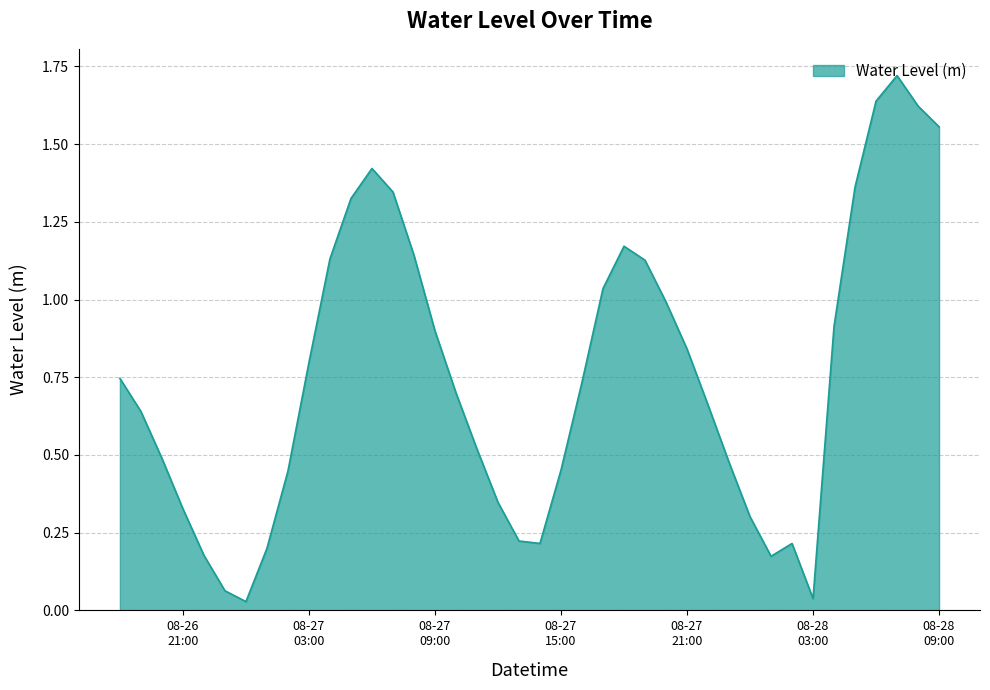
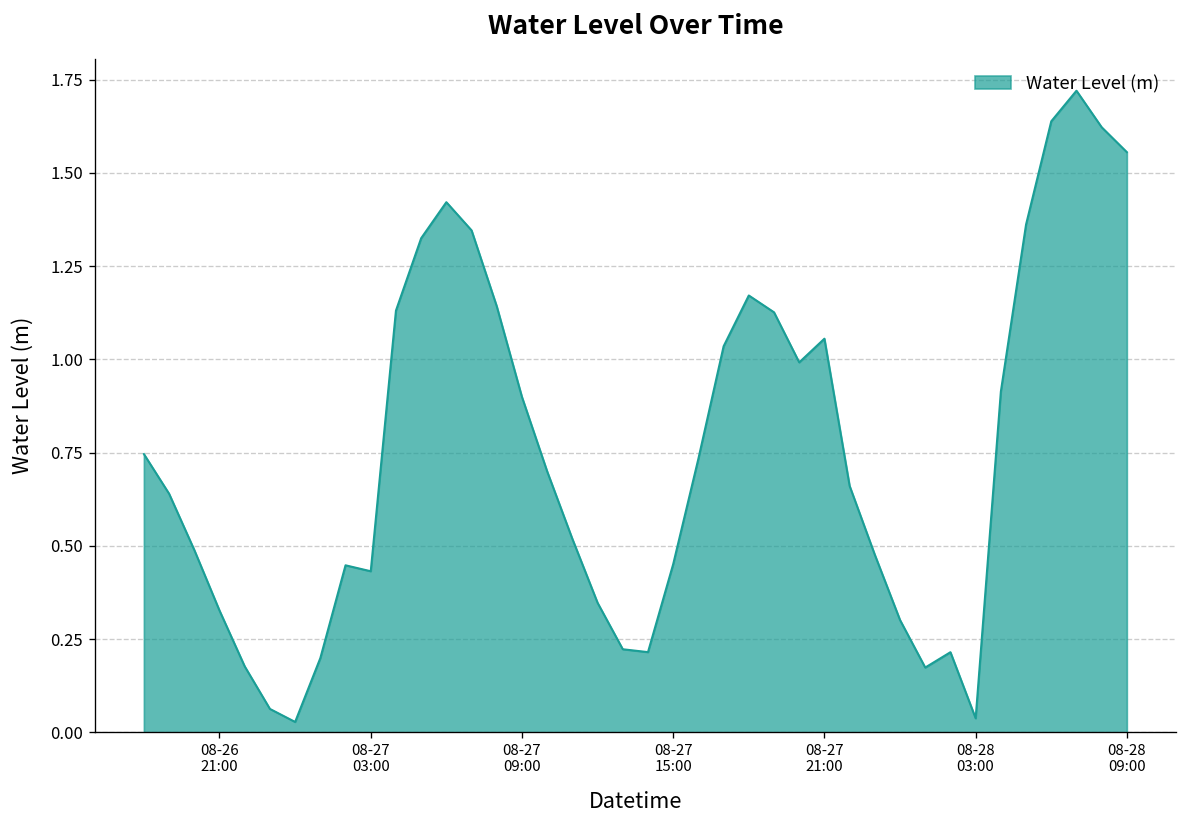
08-27 03:00: 0.80 -> 0.43
08-27 21:00: 0.84 -> 1.06
